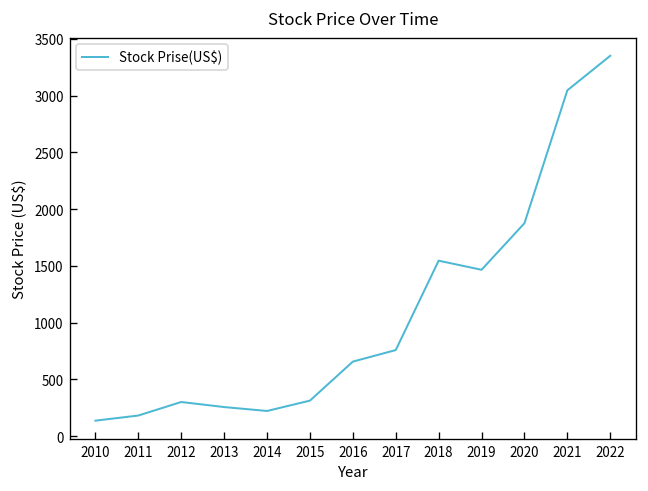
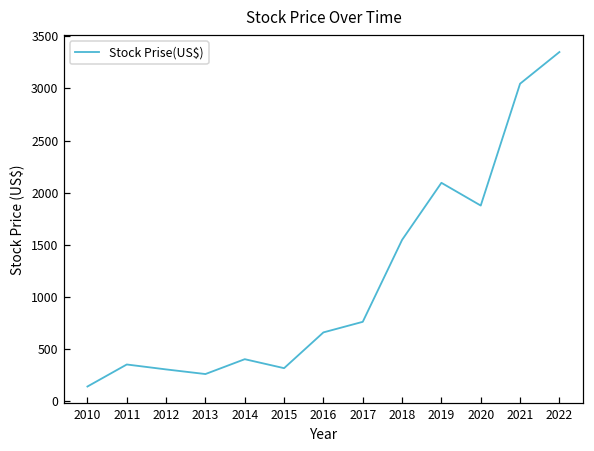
2011: 200 -> 300
2014: 200 -> 400
2019: 1500 -> 2100
